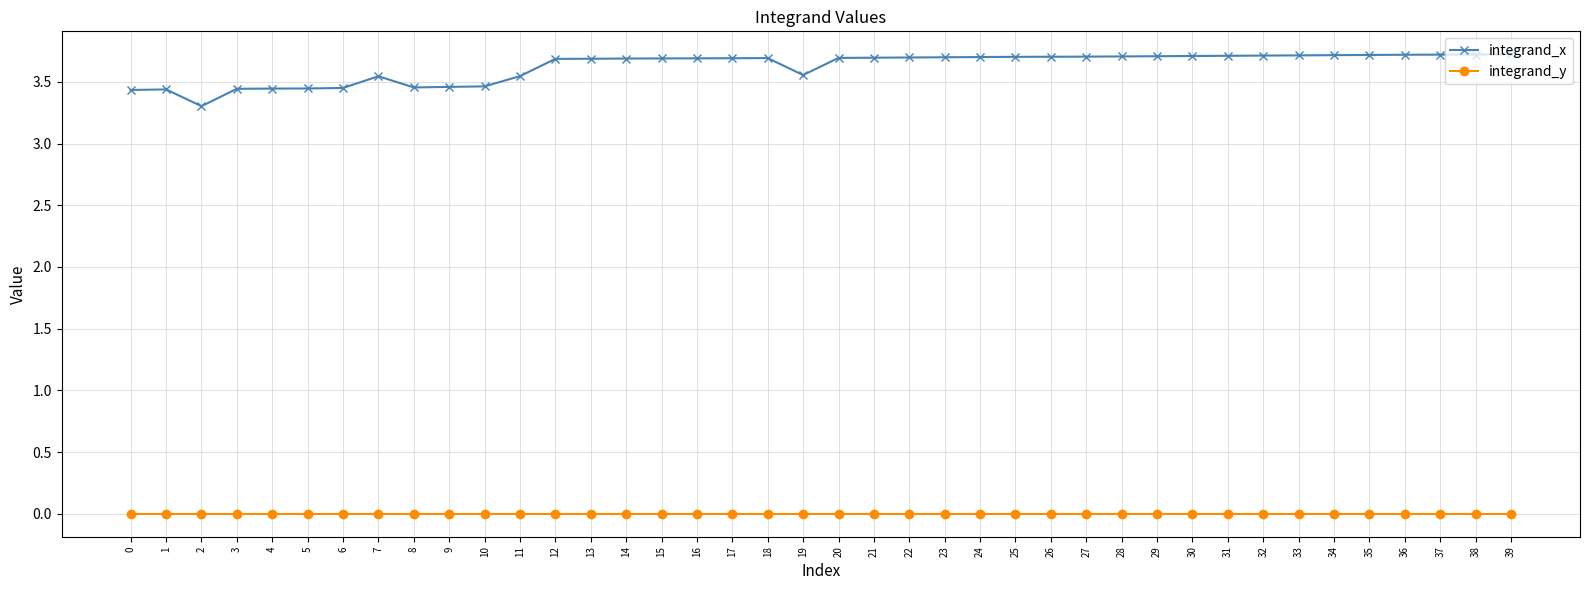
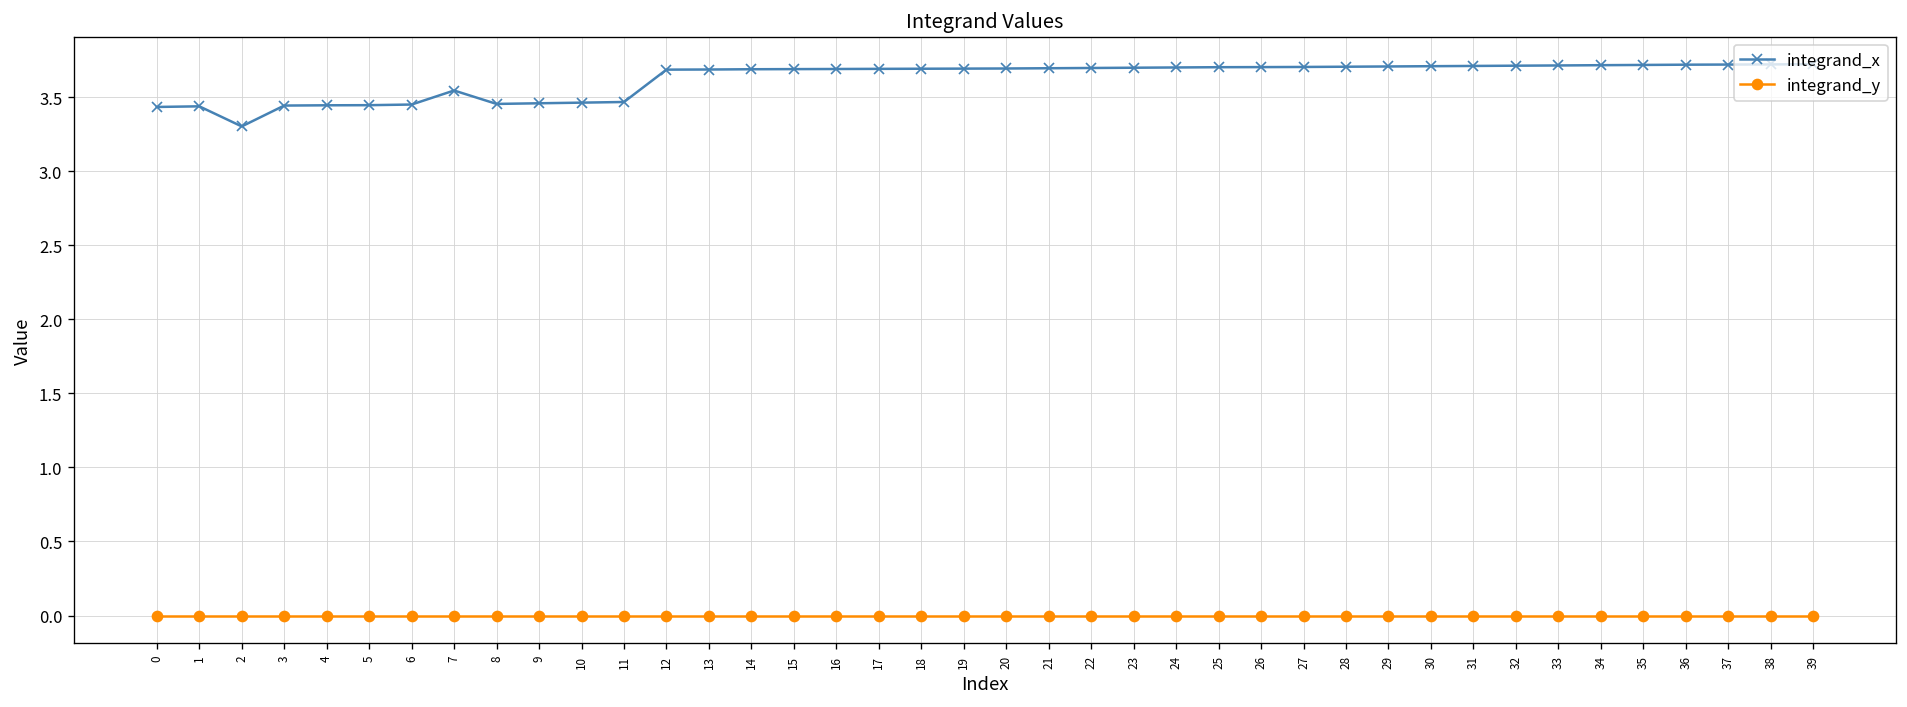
integrand_x, 11: 3.55 -> 3.47
integrand_x, 19: 3.56 -> 3.69
